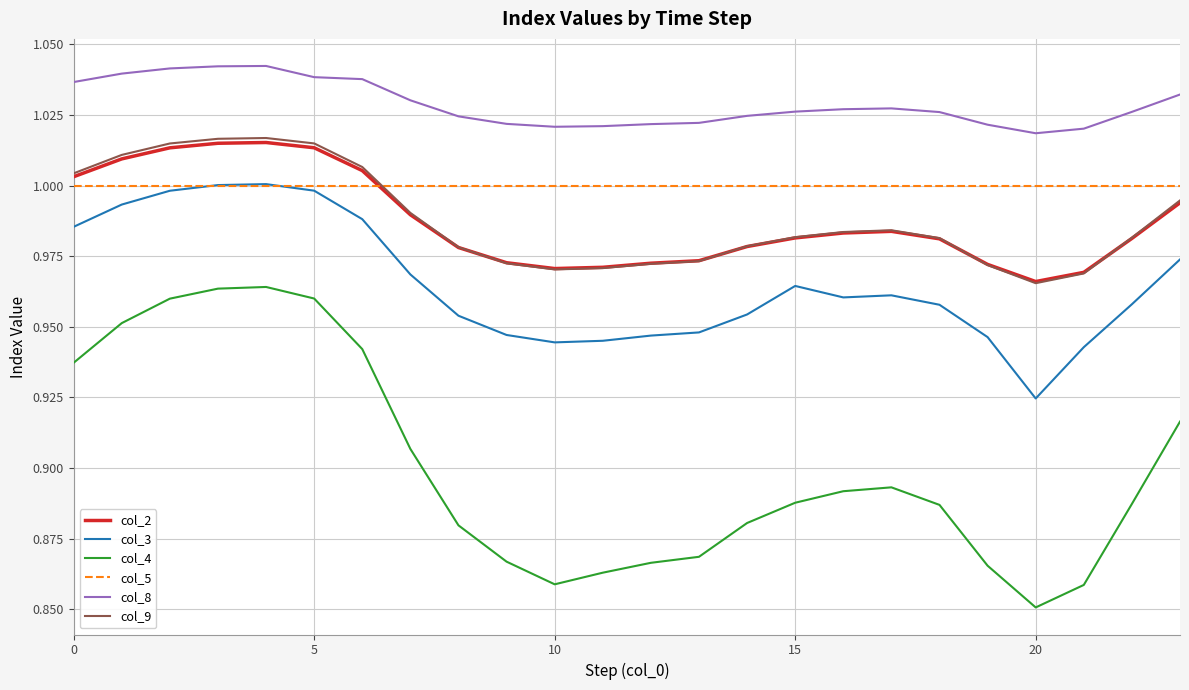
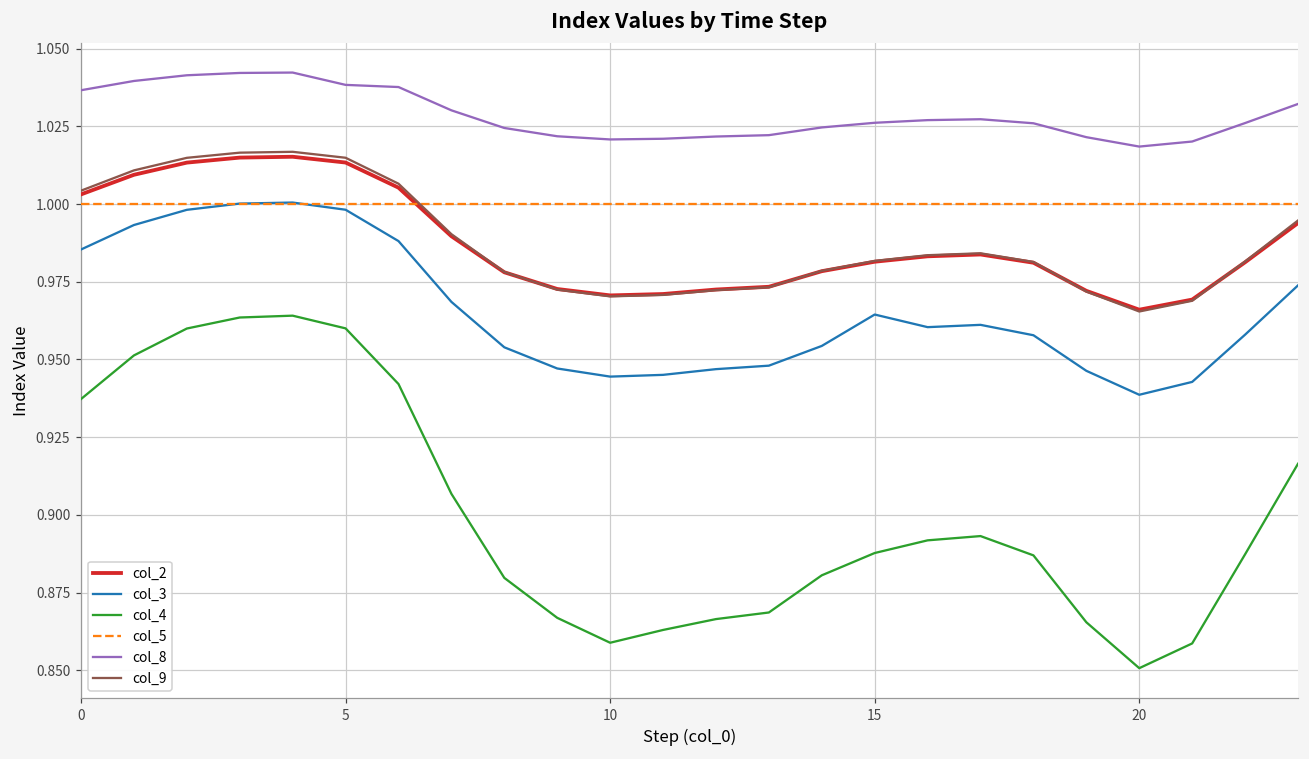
col_3, 20: 0.925 -> 0.939
